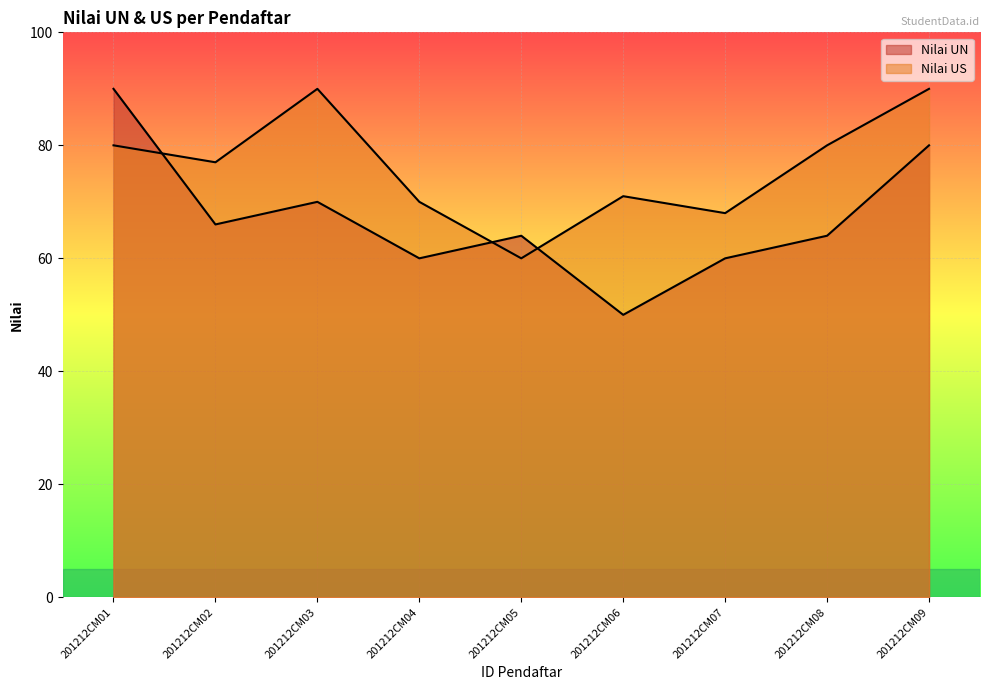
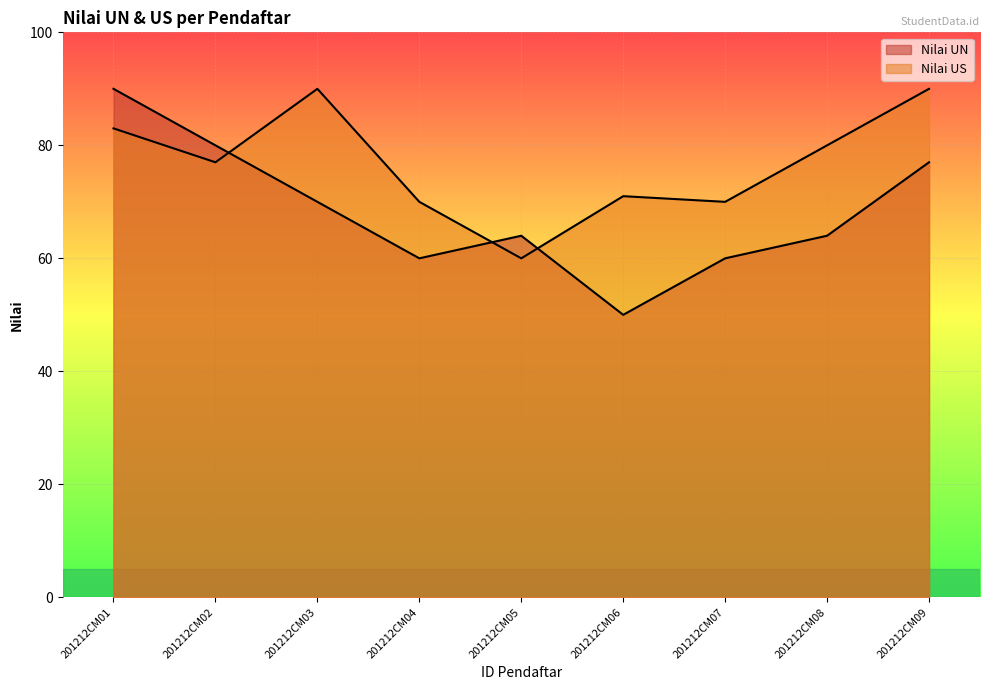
Nilai US, 201212CM01: 80 -> 83
Nilai UN, 201212CM02: 66 -> 80
Nilai US, 201212CM07: 68 -> 70
Nilai UN, 201212CM09: 80 -> 77
